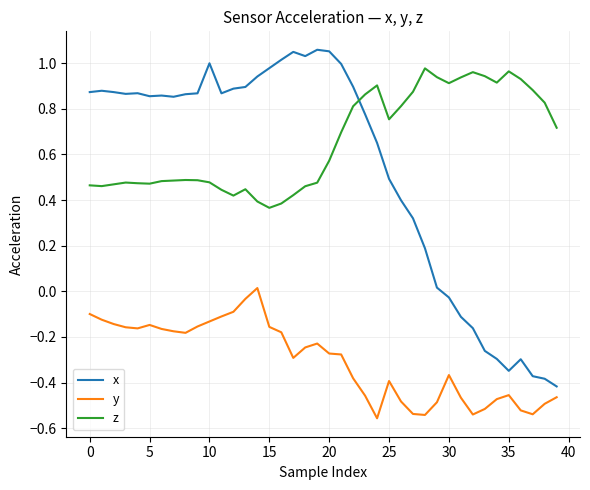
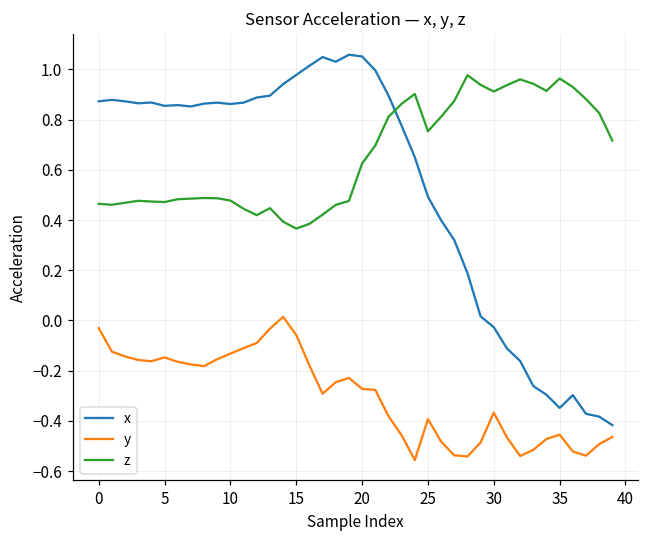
y, 0: -0.10 -> -0.03
x, 10: 1.00 -> 0.86
y, 15: -0.16 -> -0.06
z, 20: 0.57 -> 0.63
